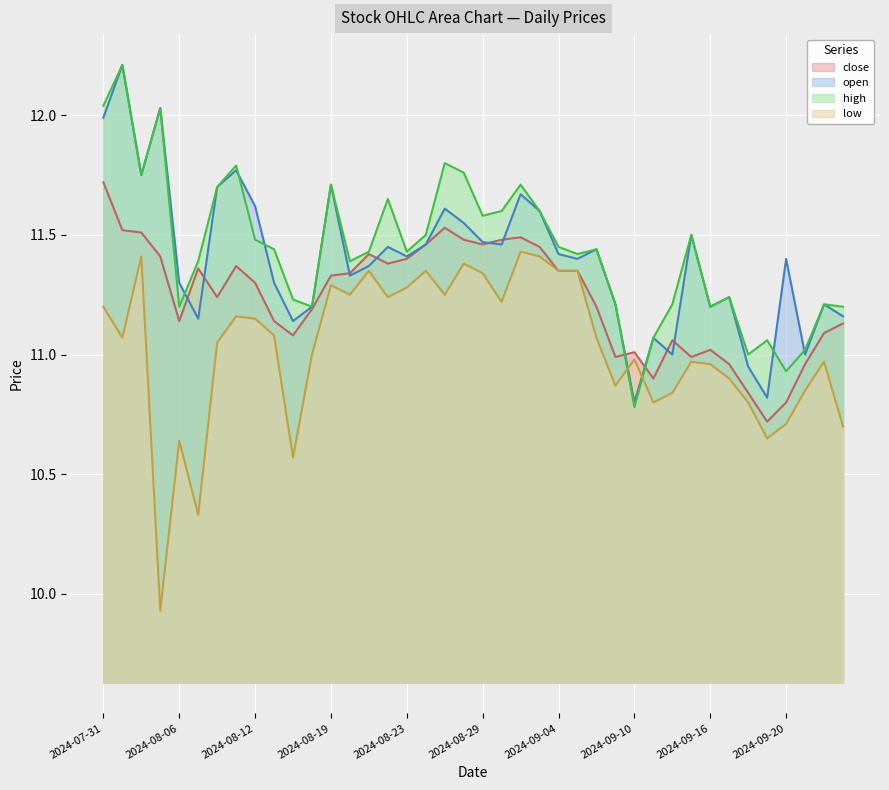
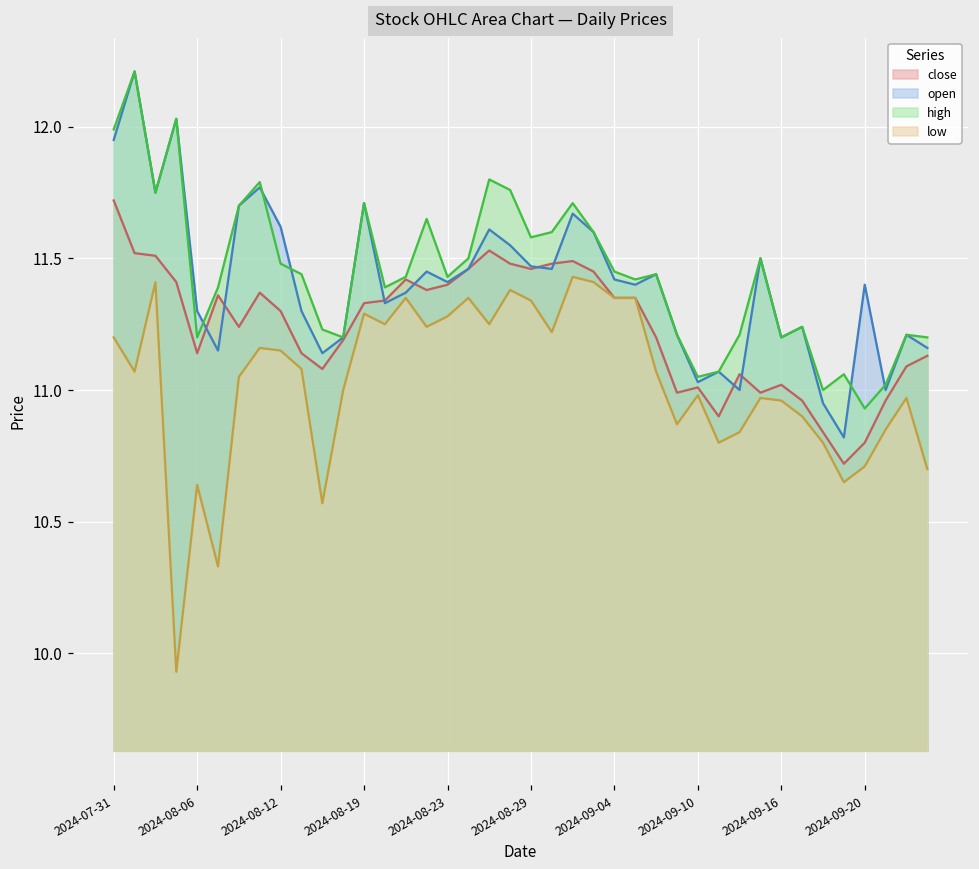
open, 2024-07-31: 11.99 -> 11.95
high, 2024-07-31: 12.04 -> 11.99
open, 2024-09-10: 10.80 -> 11.03
high, 2024-09-10: 10.78 -> 11.05
